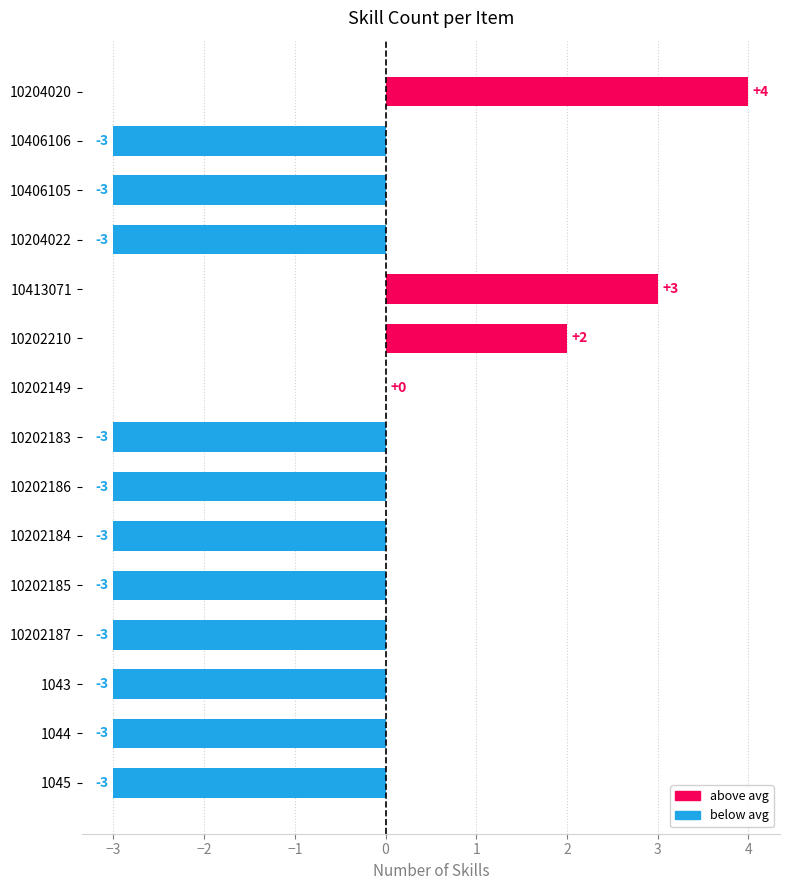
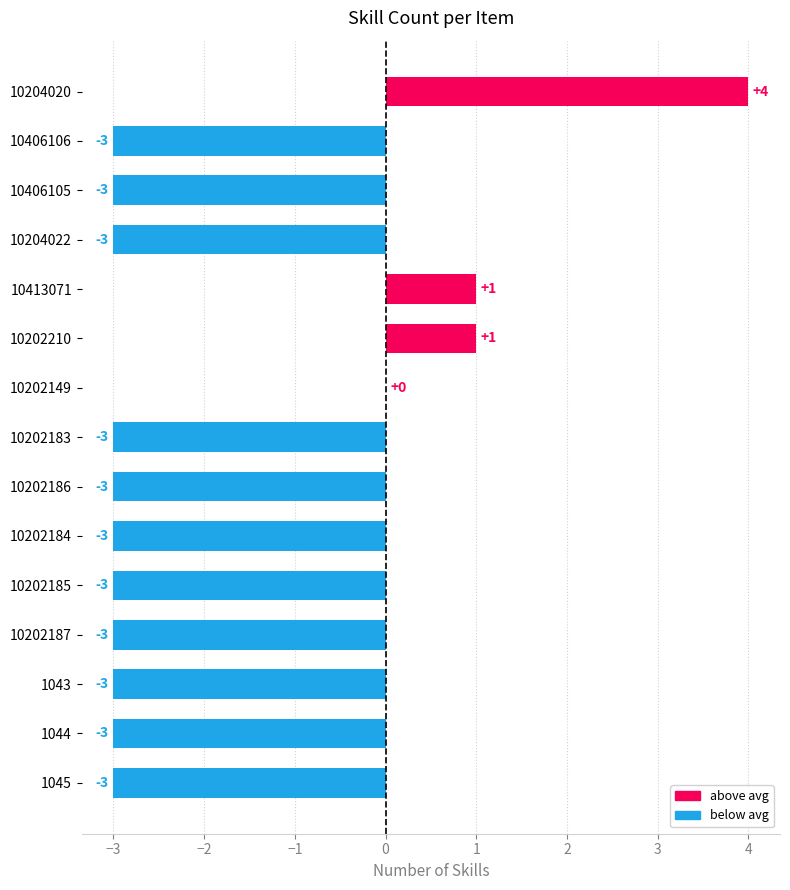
10413071: +3 -> +1
10202210: +2 -> +1
